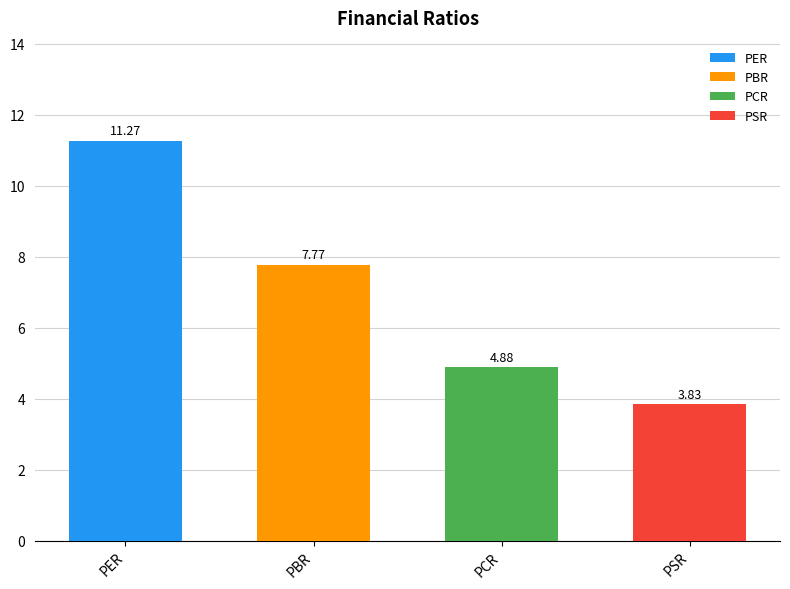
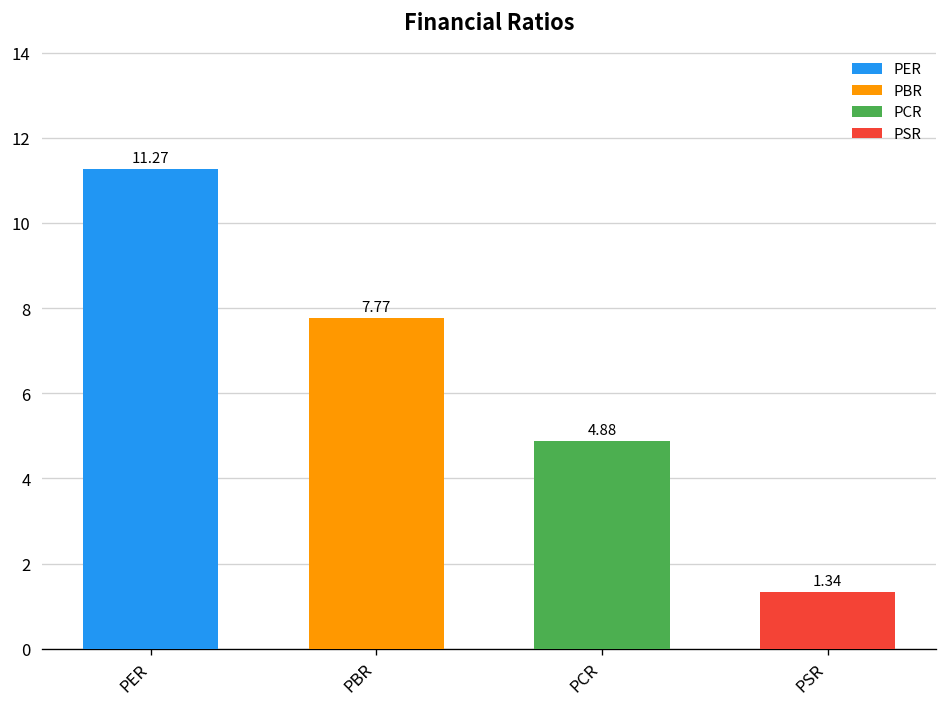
PSR: 3.83 -> 1.34
